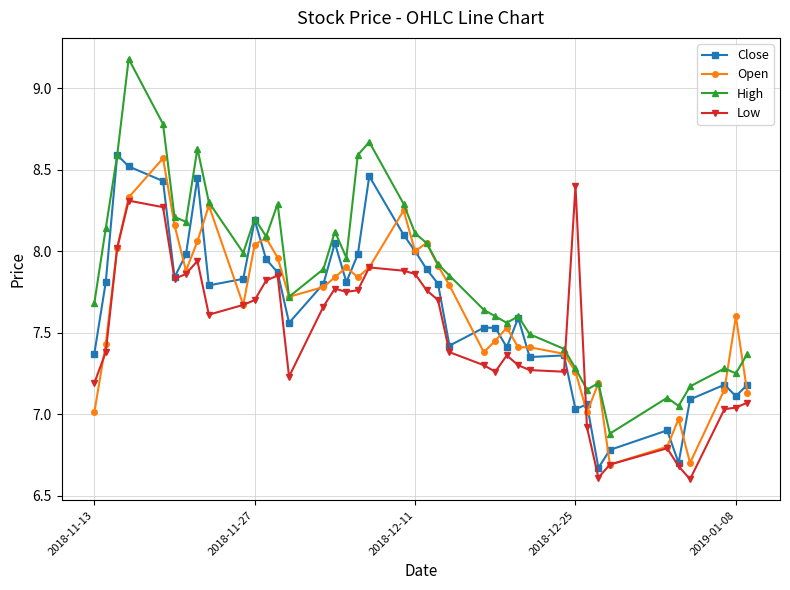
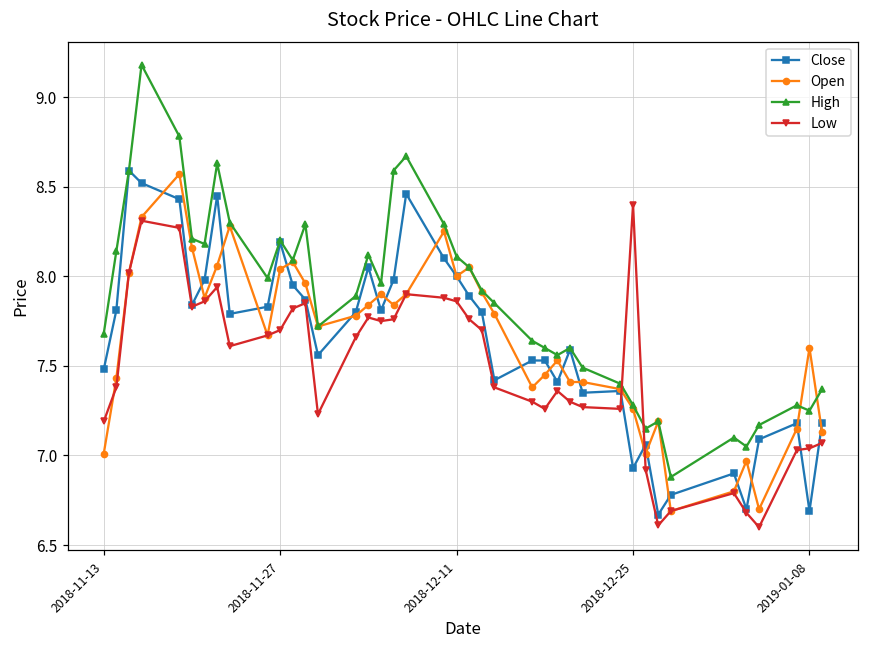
Close, 2018-11-13: 7.37 -> 7.48
Close, 2018-12-25: 7.03 -> 6.93
Close, 2019-01-08: 7.11 -> 6.69
